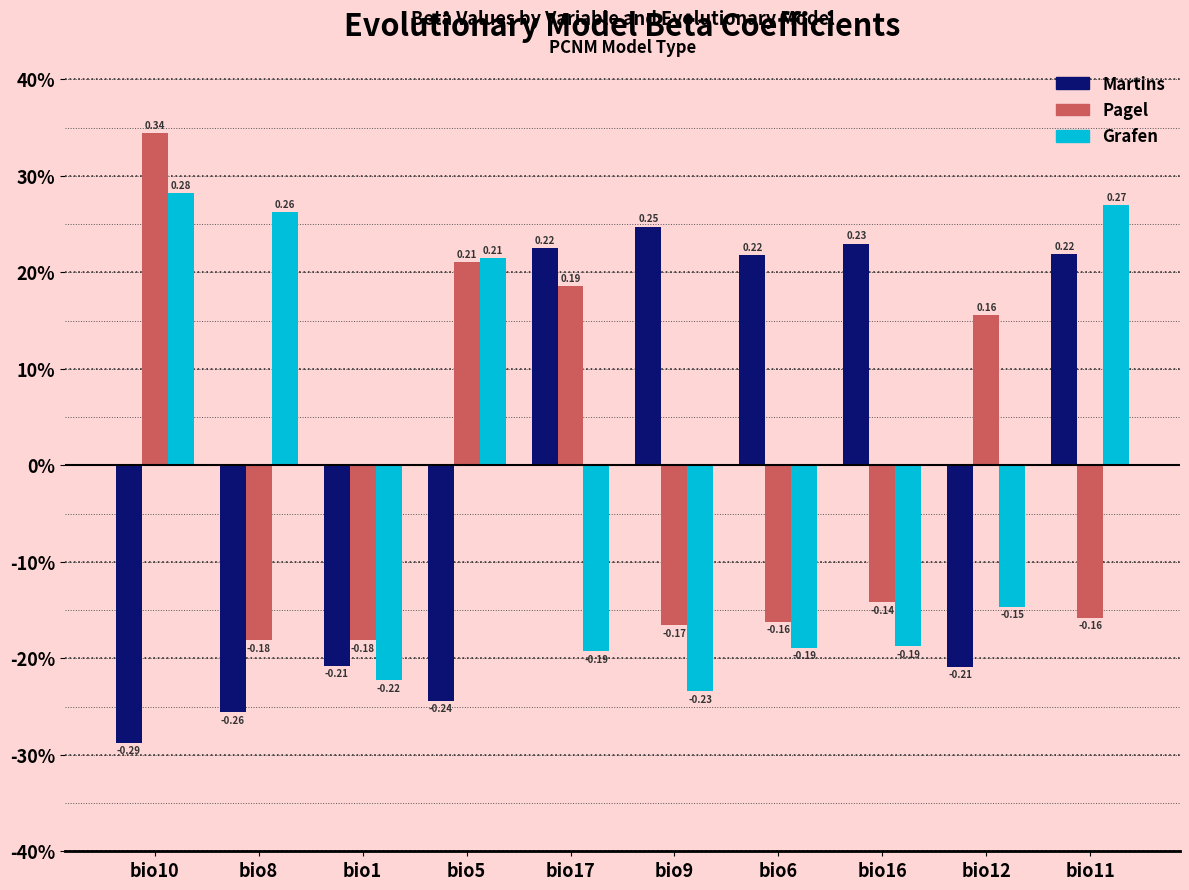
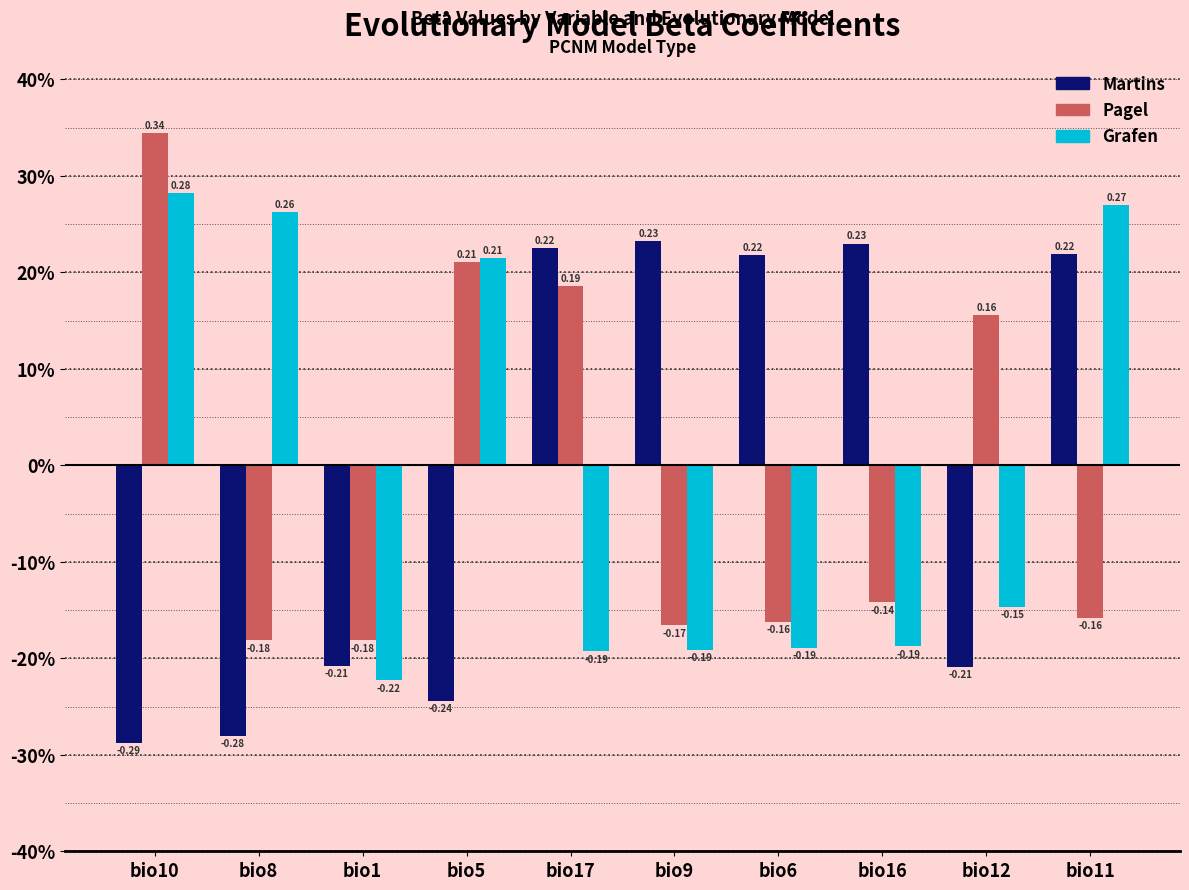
Martins, bio8: -0.26 -> -0.28
Martins, bio9: 0.25 -> 0.23
Grafen, bio9: -0.23 -> -0.19
